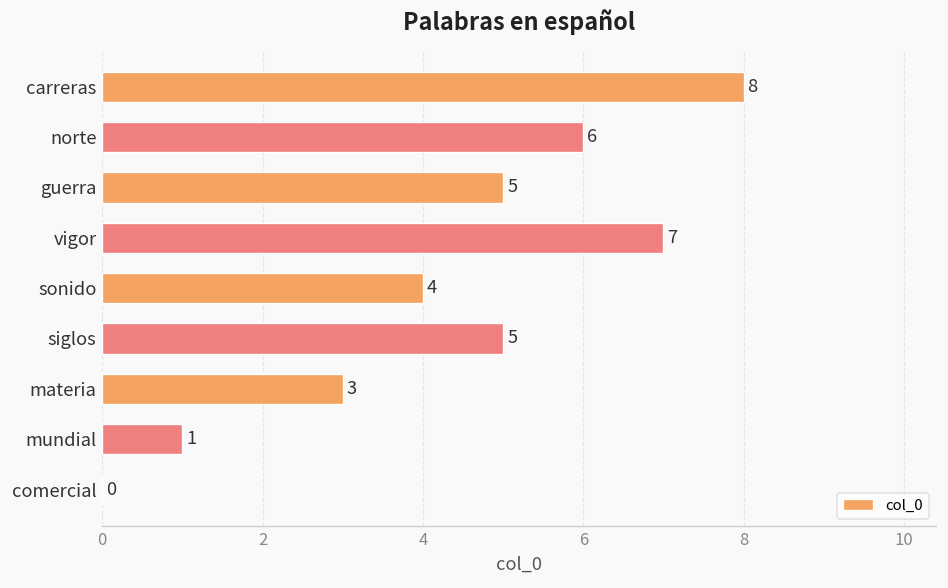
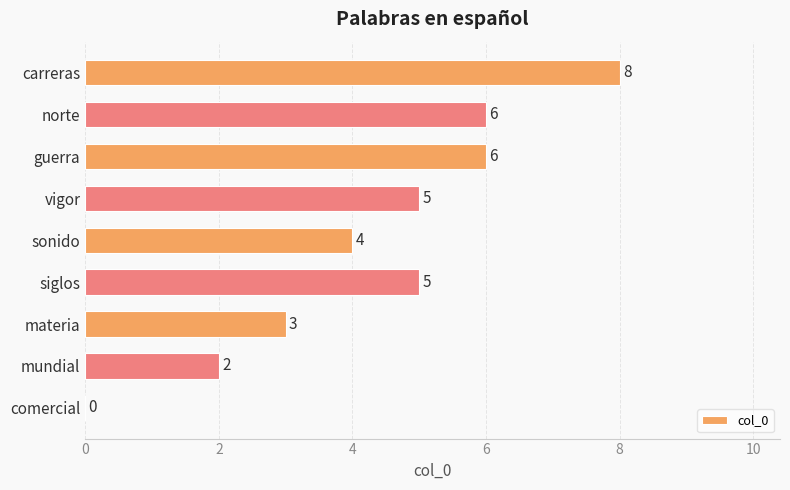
guerra: 5 -> 6
vigor: 7 -> 5
mundial: 1 -> 2
